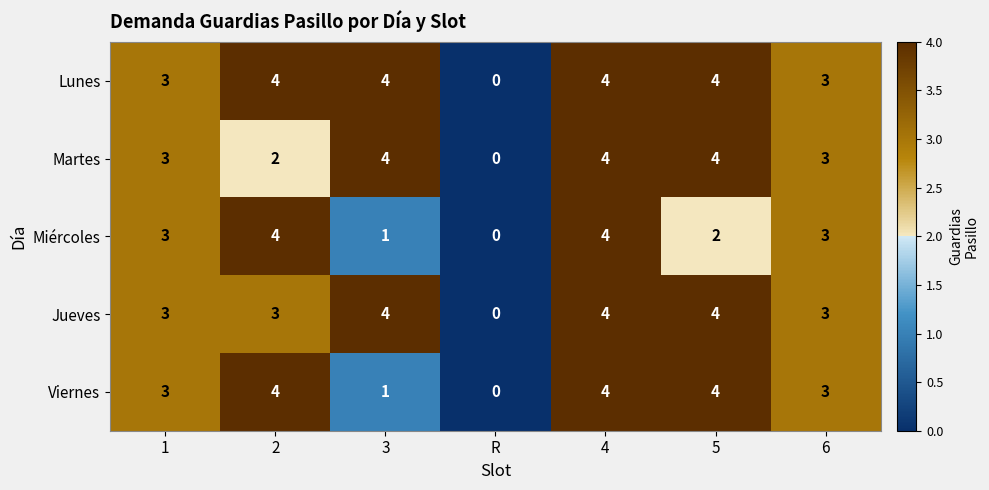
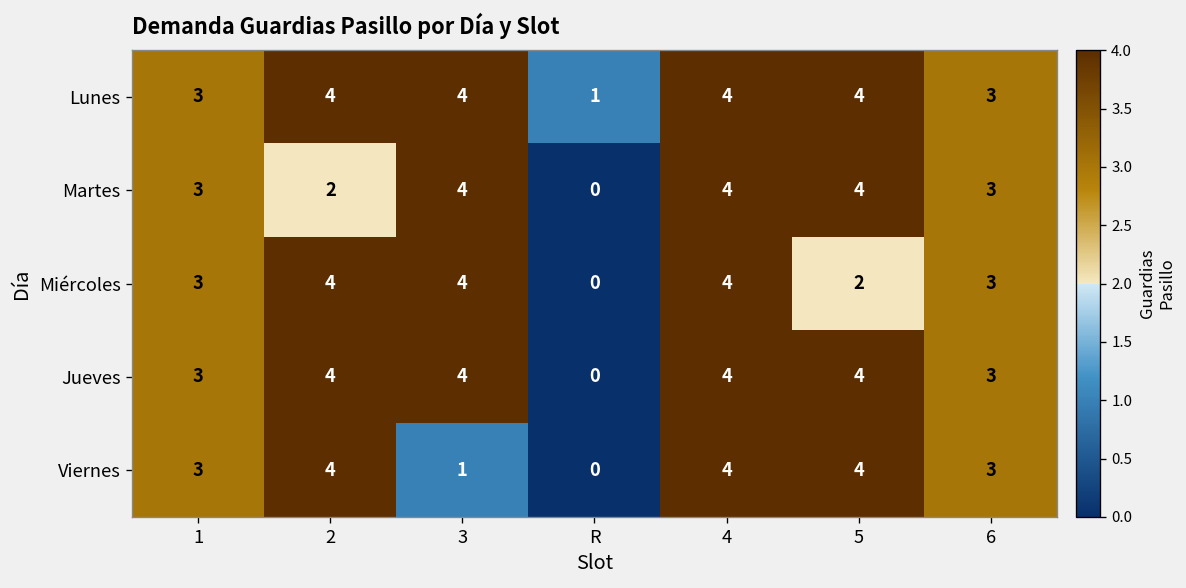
Lunes, R: 0 -> 1
Miércoles, 3: 1 -> 4
Jueves, 2: 3 -> 4
